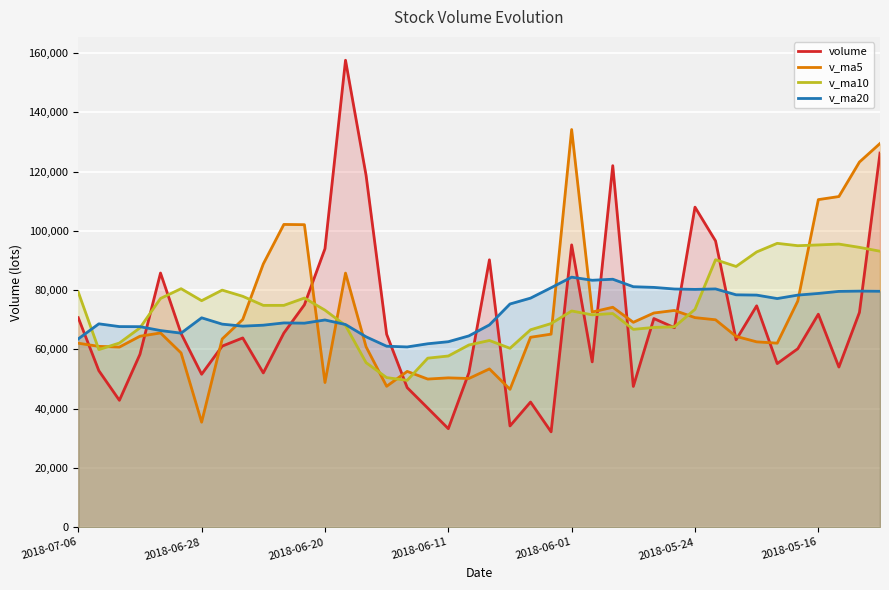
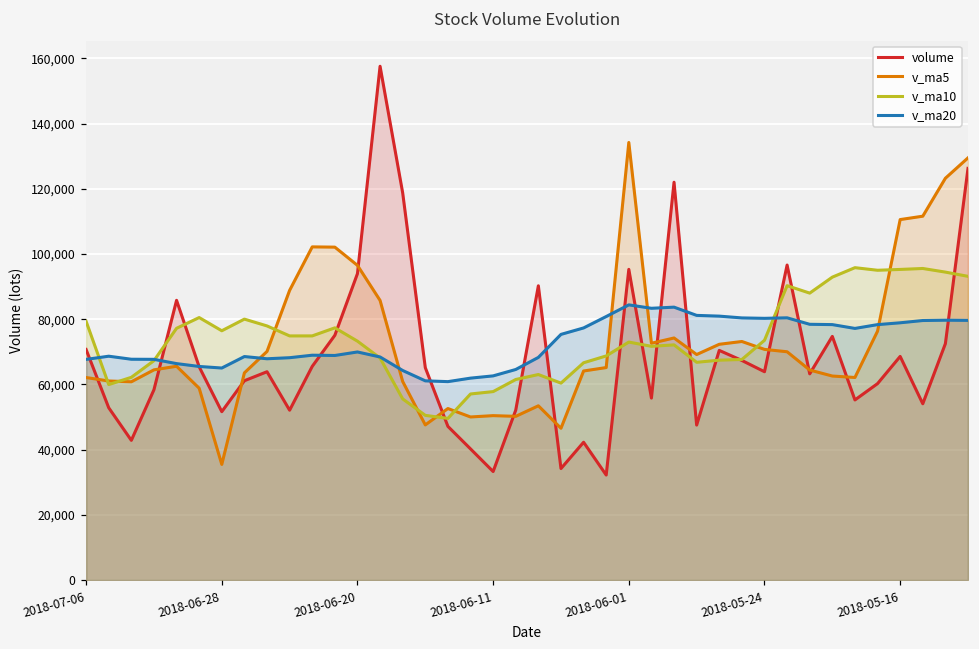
v_ma20, 2018-07-06: 64,000 -> 68,000
v_ma20, 2018-06-28: 71,000 -> 65,000
v_ma5, 2018-06-20: 49,000 -> 97,000
volume, 2018-05-24: 108,000 -> 64,000
volume, 2018-05-16: 72,000 -> 69,000
